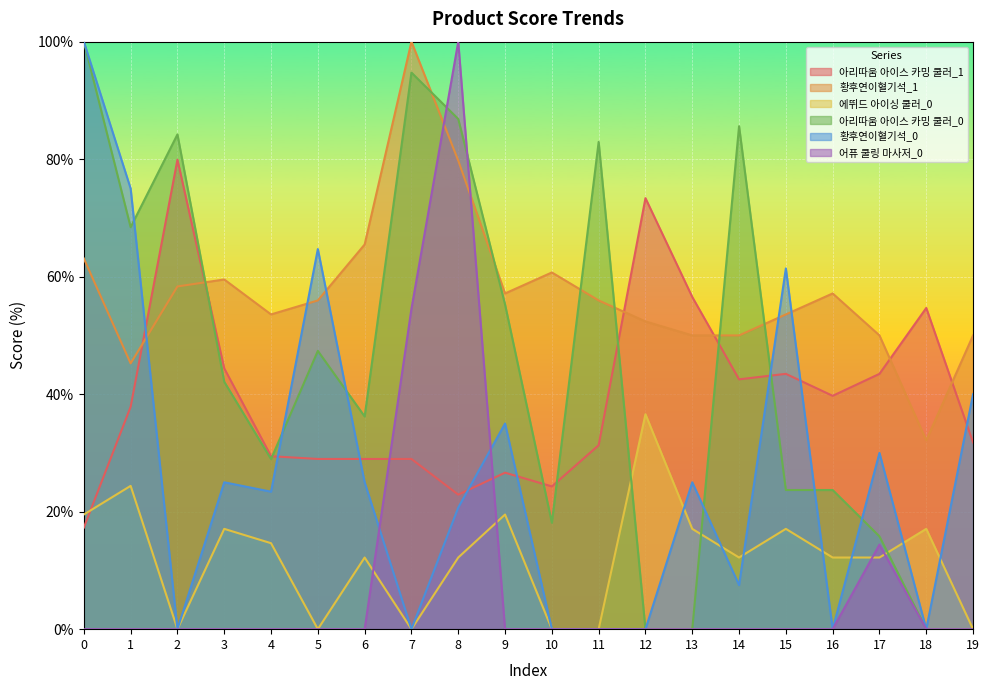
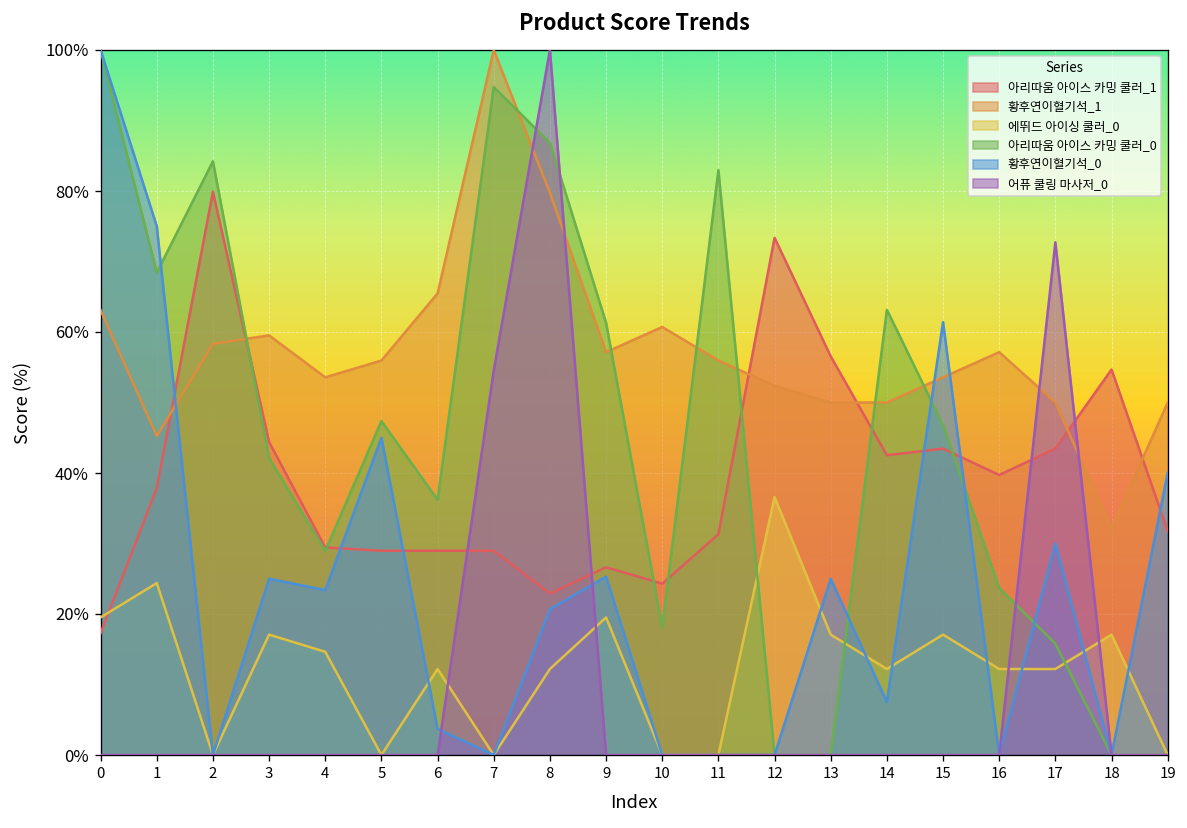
황후연이혈기석_0, 5: 65% -> 45%
황후연이혈기석_0, 6: 25% -> 4%
아리따움 아이스 카밍 쿨러_0, 9: 55% -> 61%
황후연이혈기석_0, 9: 35% -> 25%
아리따움 아이스 카밍 쿨러_0, 14: 86% -> 63%
아리따움 아이스 카밍 쿨러_0, 15: 24% -> 47%
어퓨 쿨링 마사저_0, 17: 14% -> 73%
